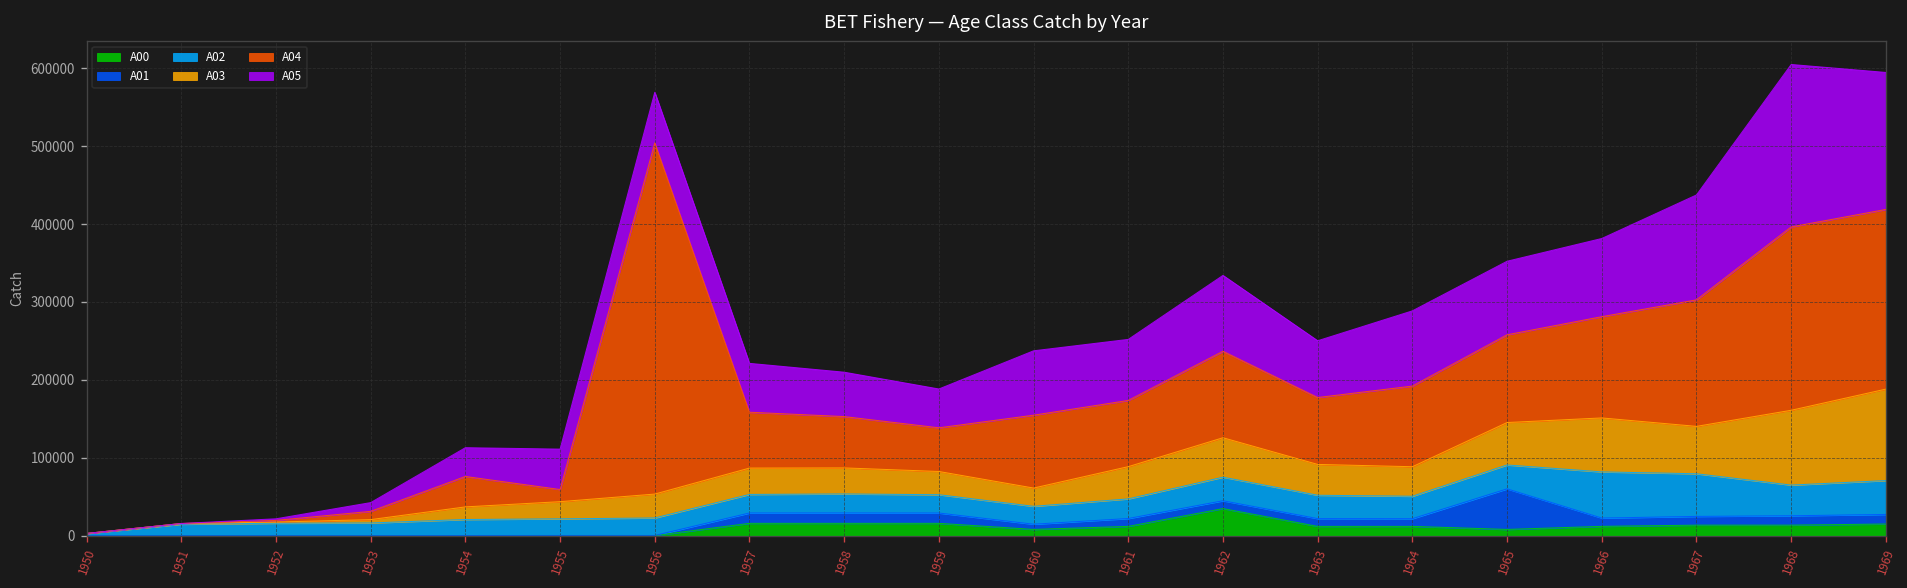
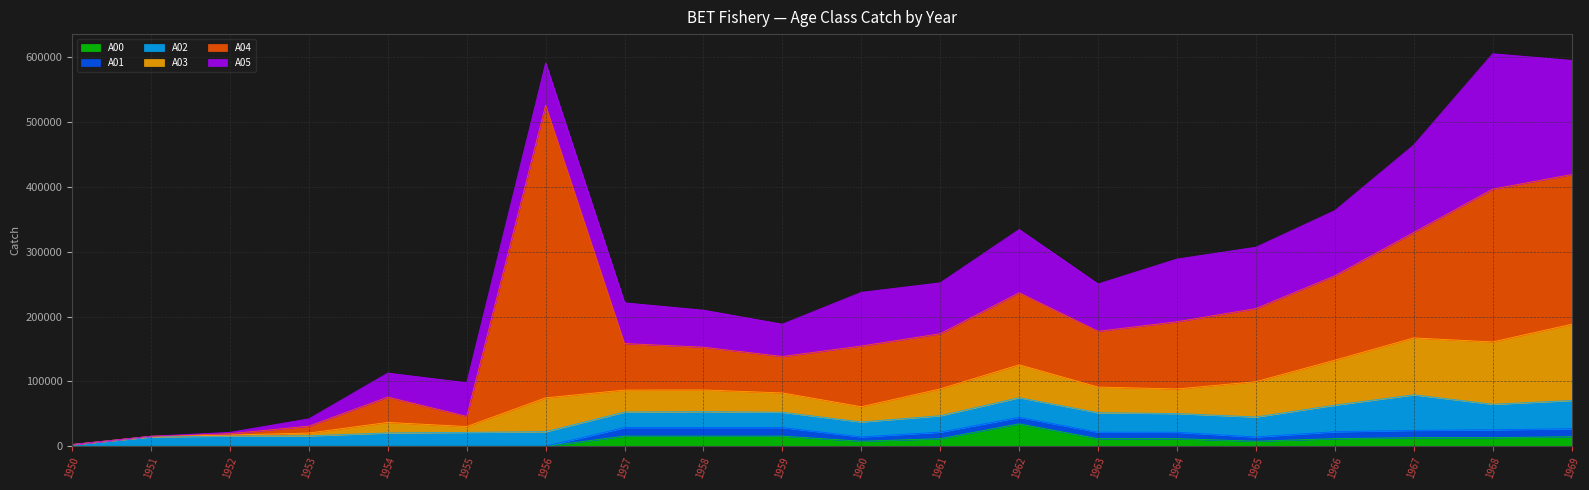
A03, 1955: 20000 -> 10000
A03, 1956: 30000 -> 50000
A01, 1965: 50000 -> 10000
A02, 1966: 60000 -> 40000
A03, 1967: 60000 -> 90000
